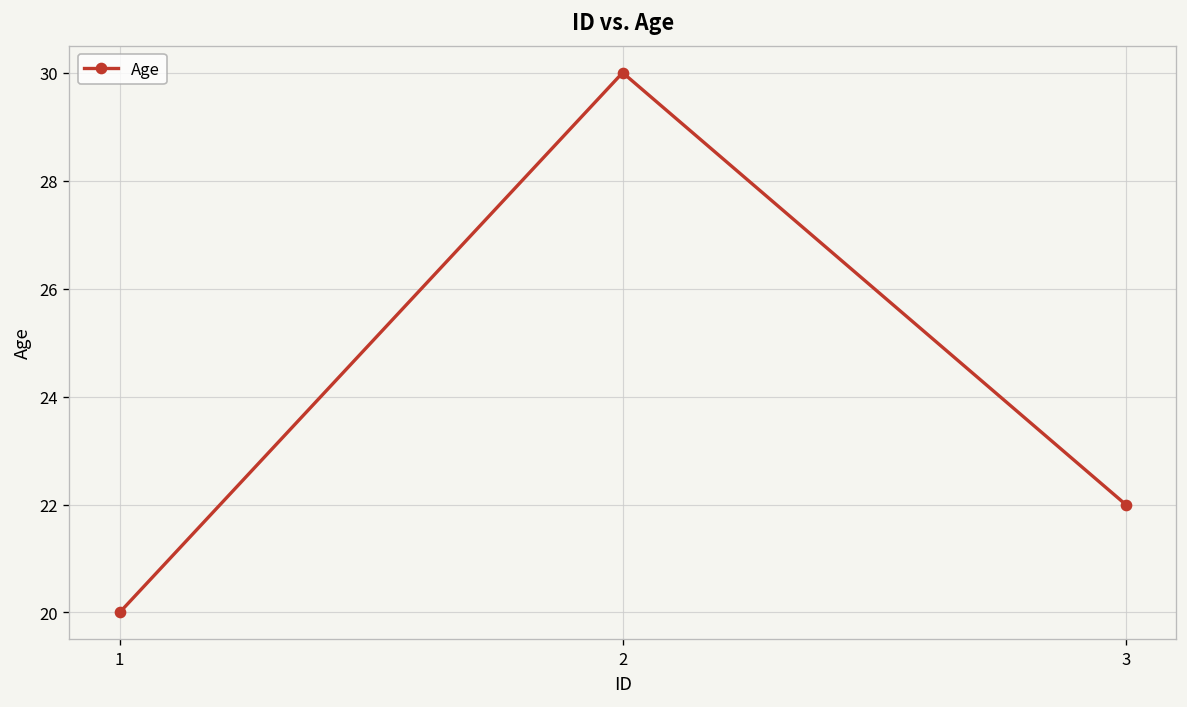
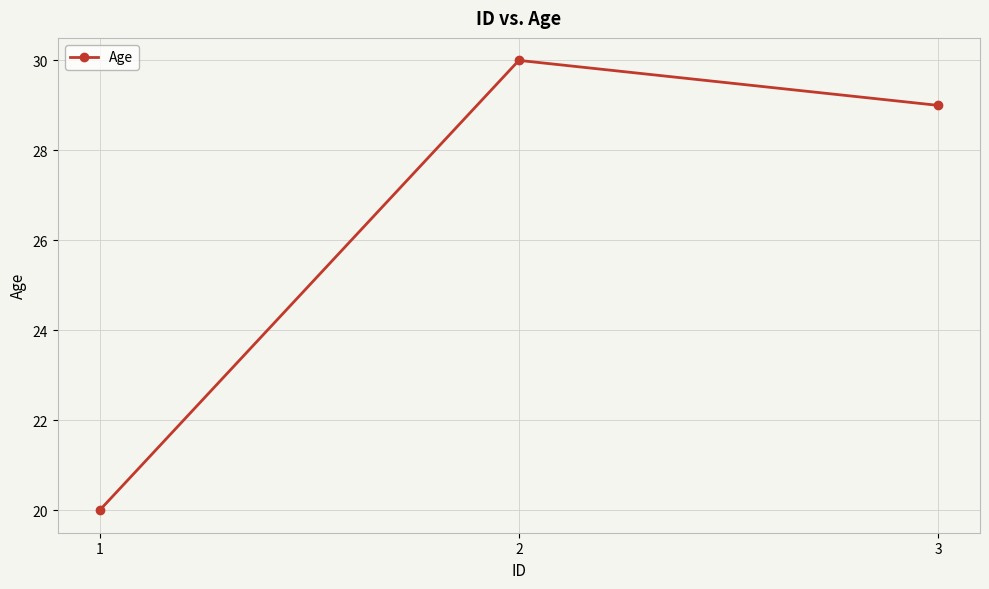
3: 22 -> 29
